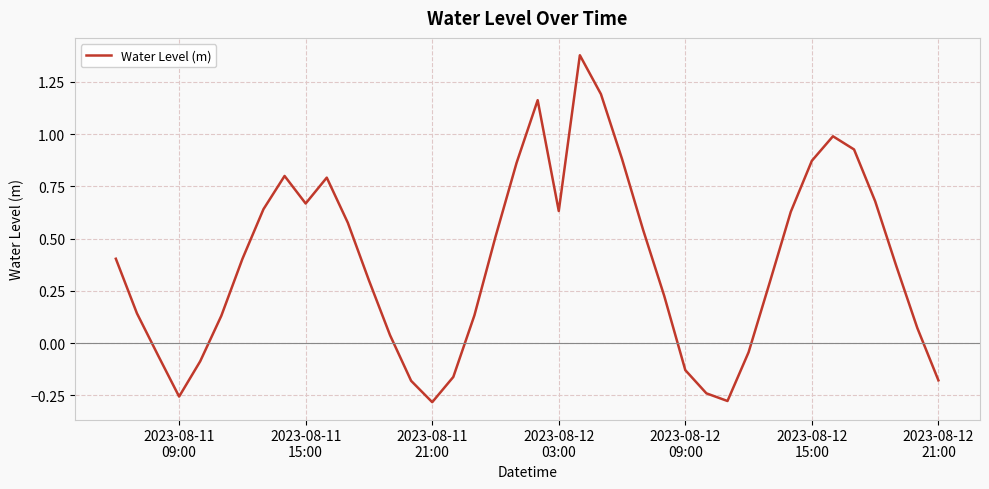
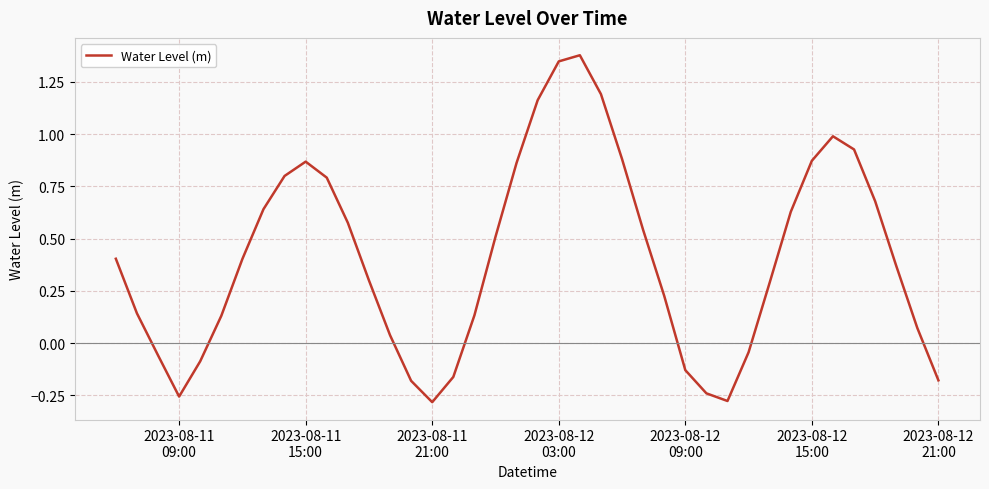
2023-08-11 15:00: 0.67 -> 0.87
2023-08-12 03:00: 0.63 -> 1.35
